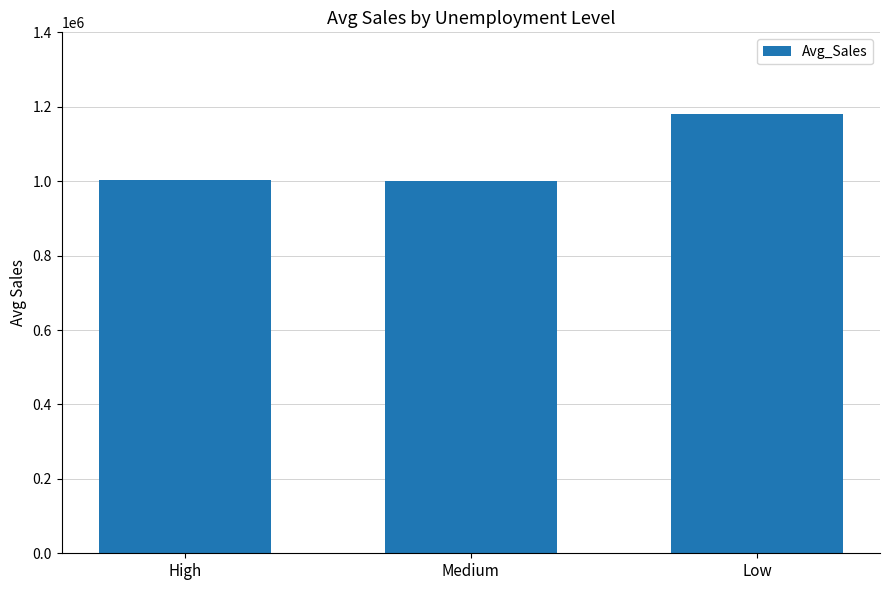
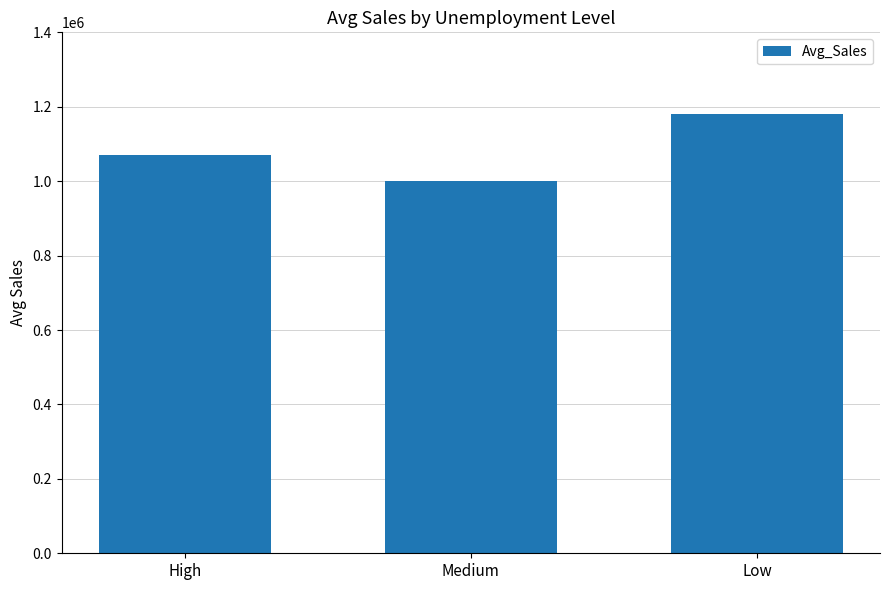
High: 1000000 -> 1070000
